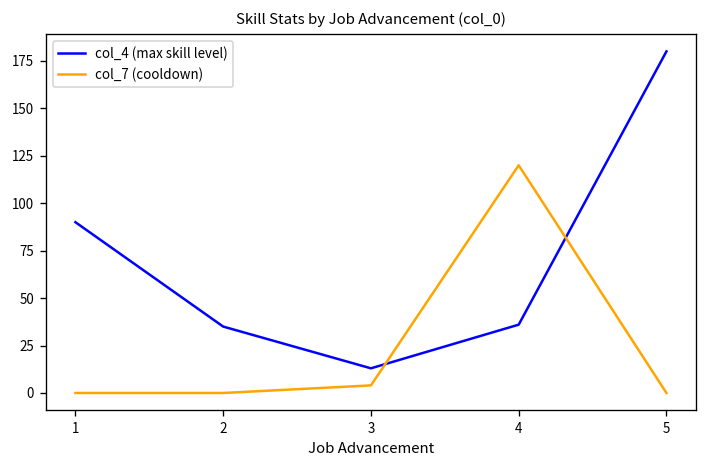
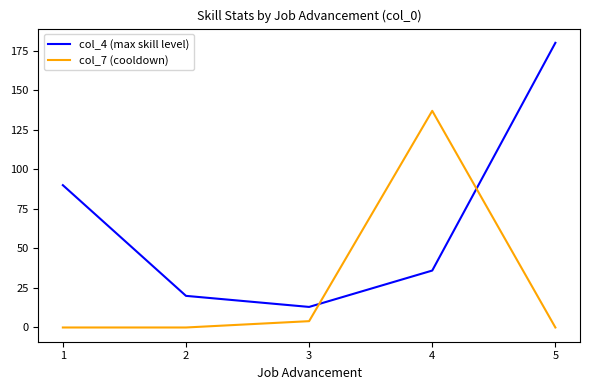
col_4 (max skill level), 2: 35 -> 20
col_7 (cooldown), 4: 120 -> 137
